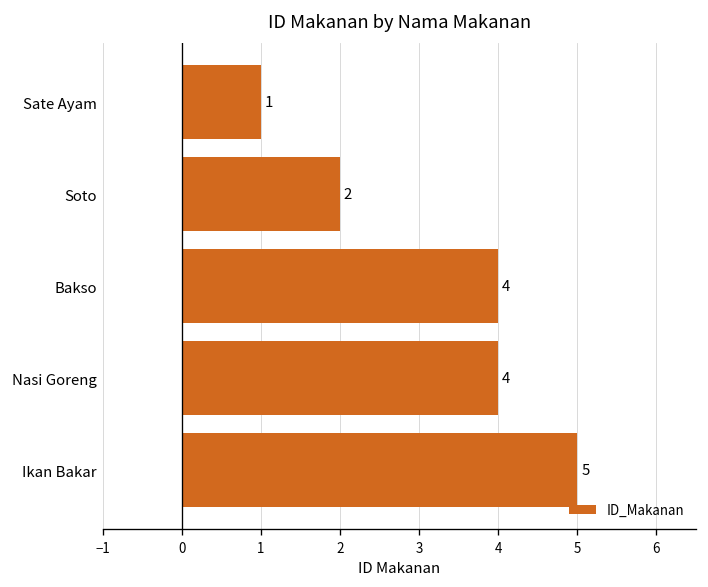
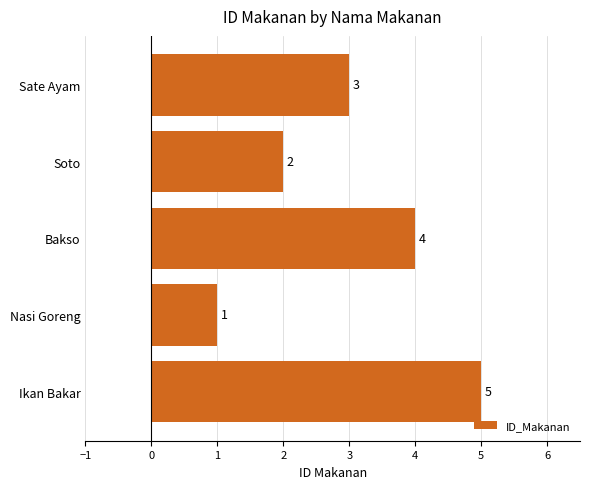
Sate Ayam: 1 -> 3
Nasi Goreng: 4 -> 1
